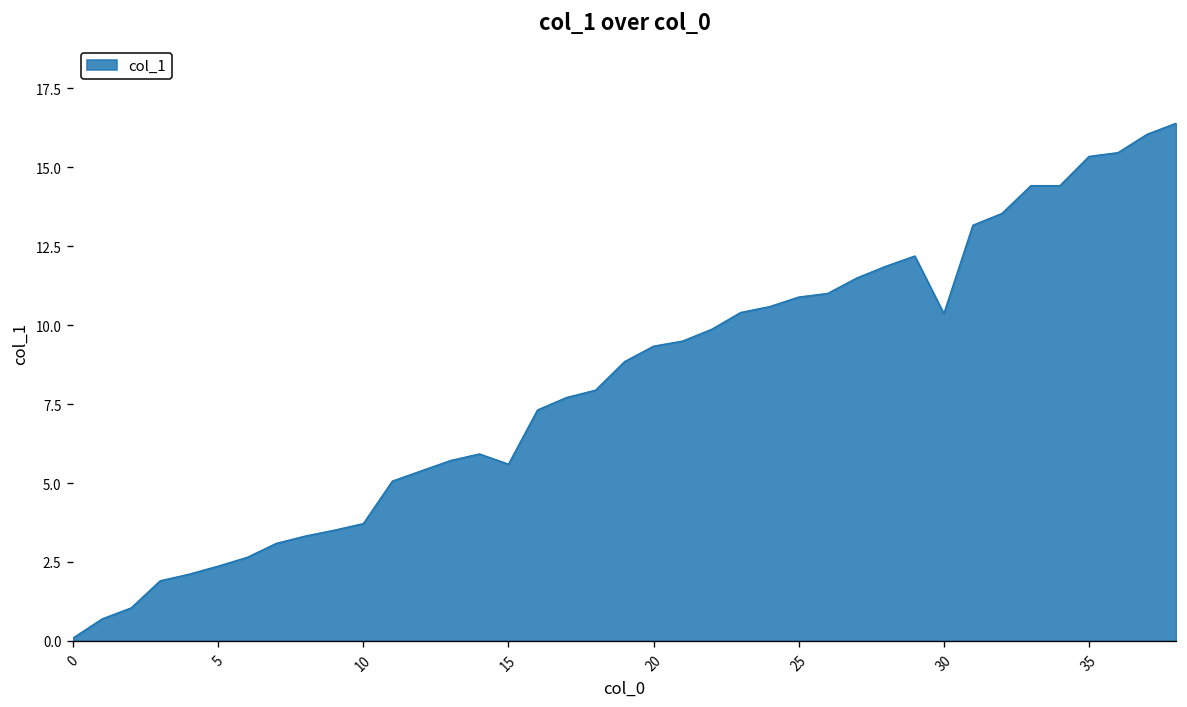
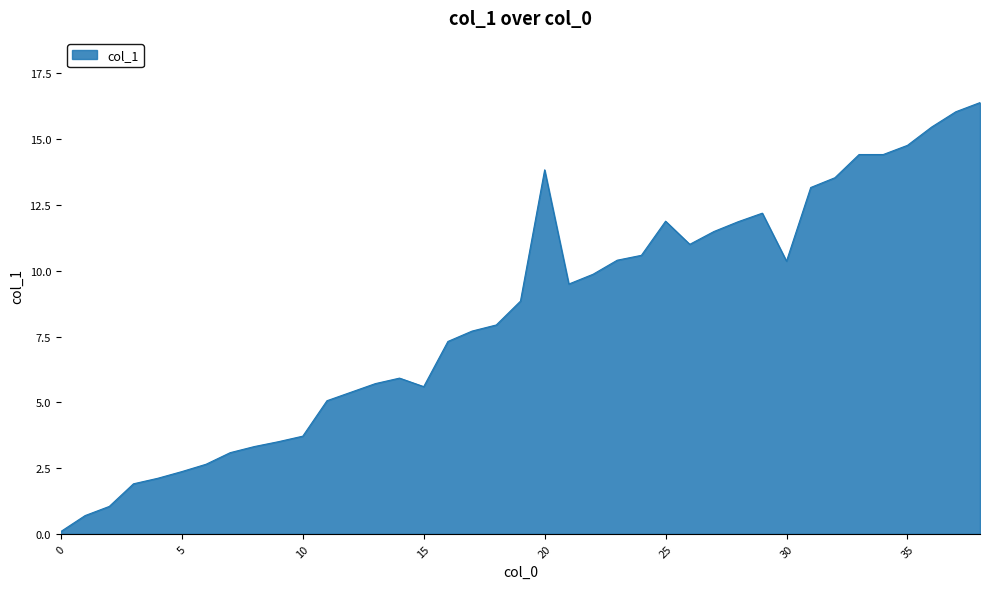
20: 9.3 -> 13.8
25: 10.9 -> 11.9
35: 15.3 -> 14.8
